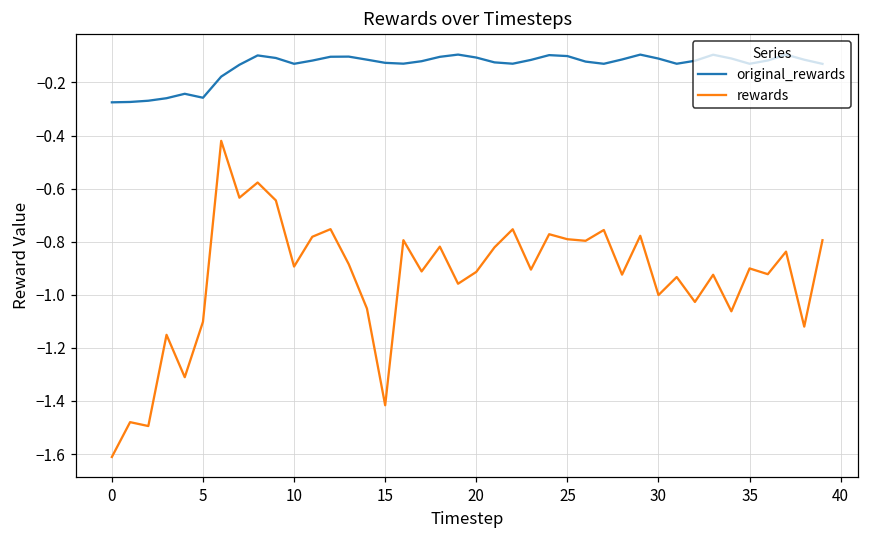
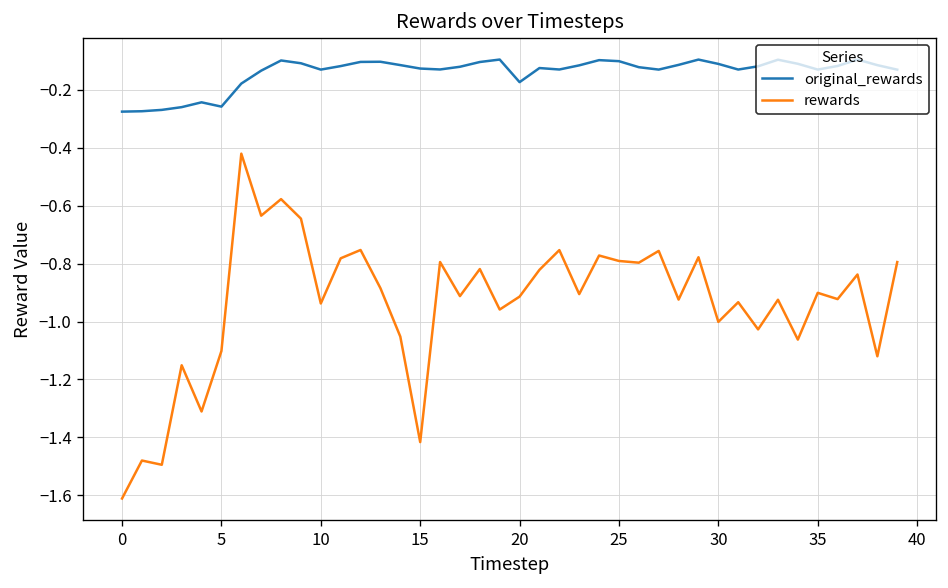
rewards, 10: -0.89 -> -0.94
original_rewards, 20: -0.11 -> -0.17
